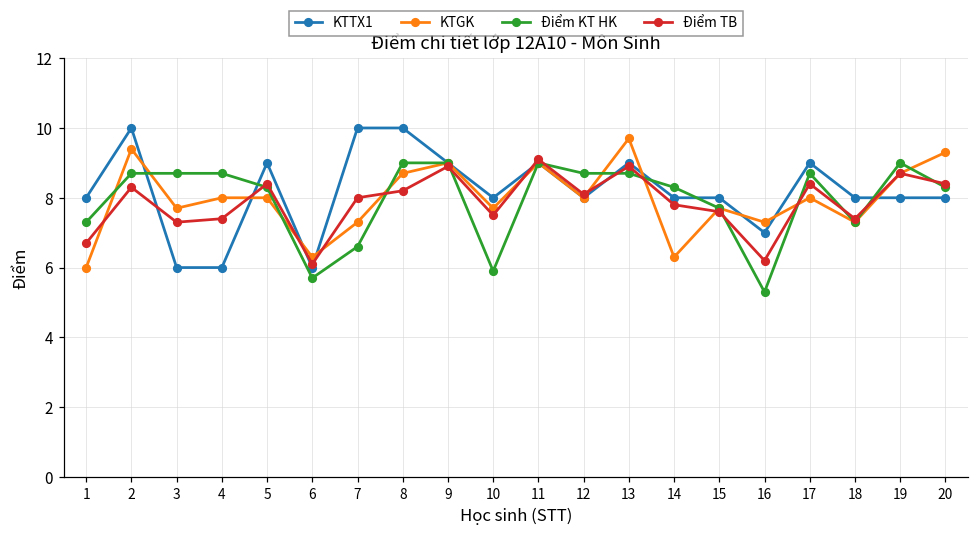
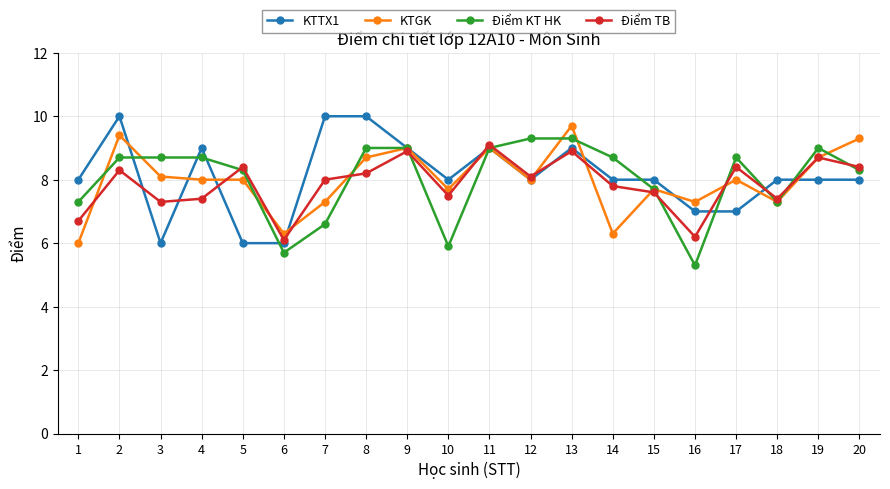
KTGK, 3: 7.7 -> 8.1
KTTX1, 4: 6 -> 9
KTTX1, 5: 9 -> 6
Điểm KT HK, 12: 8.7 -> 9.3
Điểm KT HK, 13: 8.7 -> 9.3
Điểm KT HK, 14: 8.3 -> 8.7
KTTX1, 17: 9 -> 7
